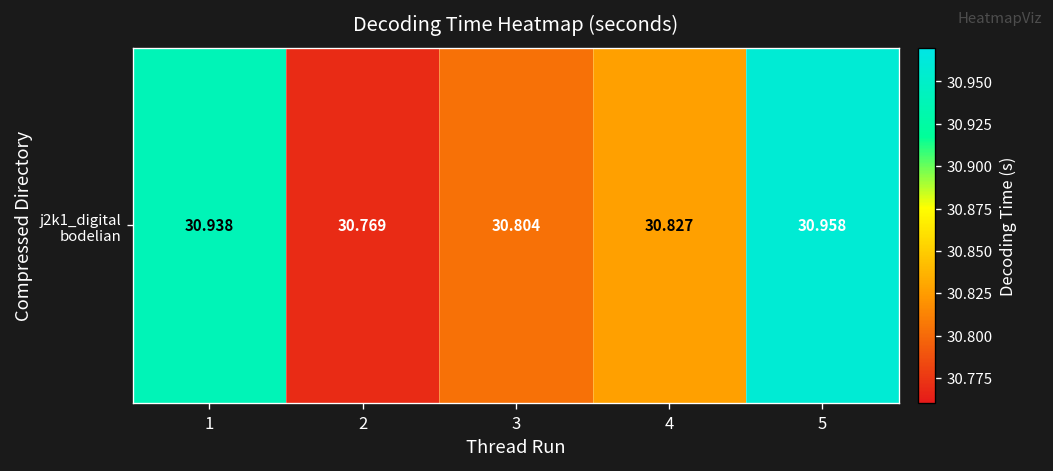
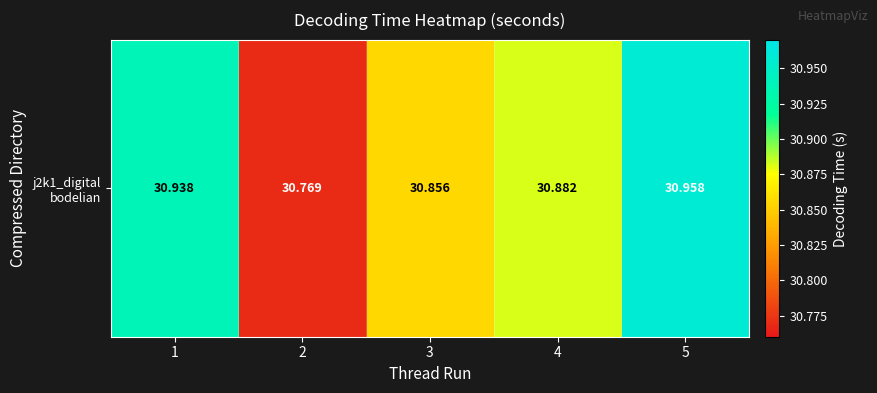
j2k1_digital bodelian, 3: 30.804 -> 30.856
j2k1_digital bodelian, 4: 30.827 -> 30.882
